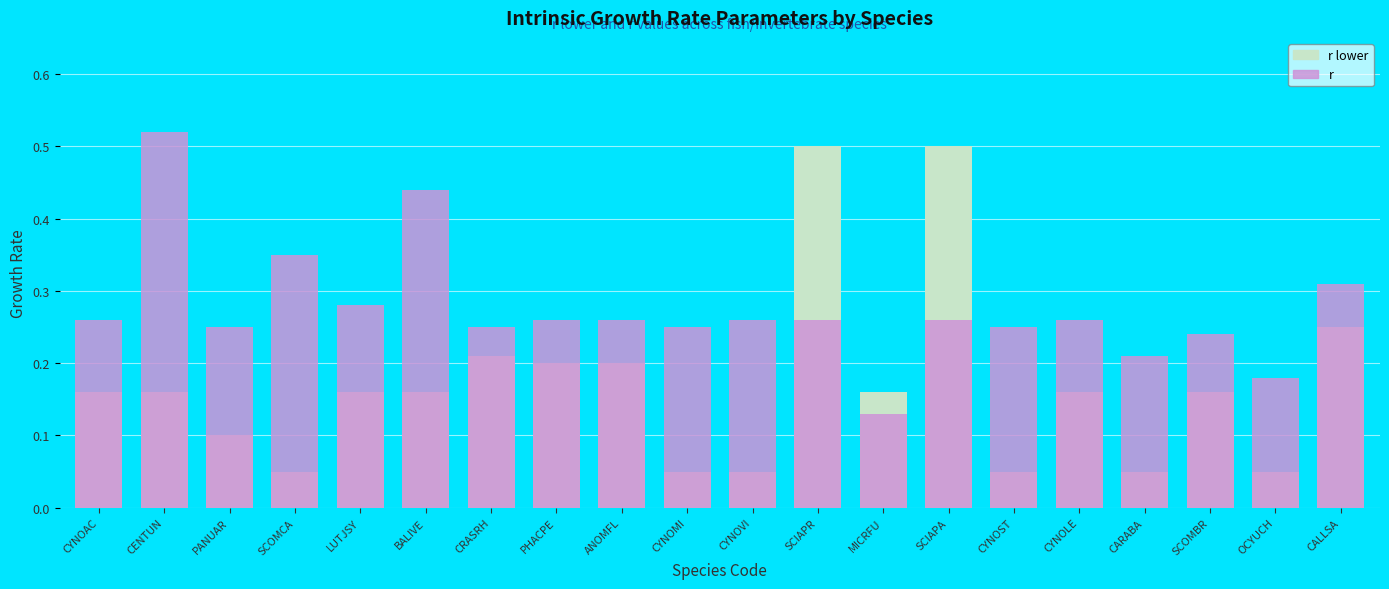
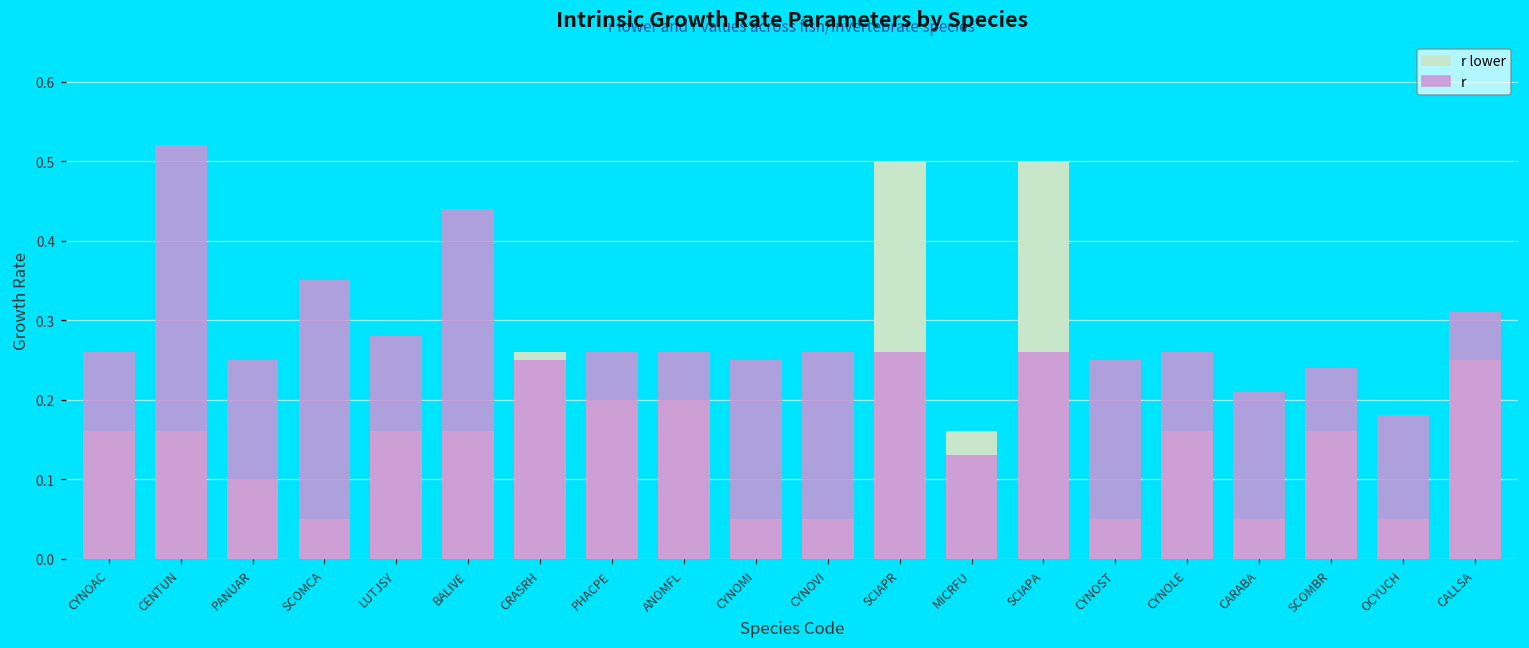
r lower, CRASRH: 0.21 -> 0.26
